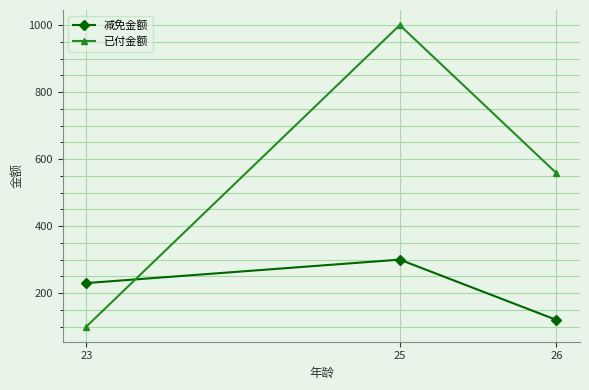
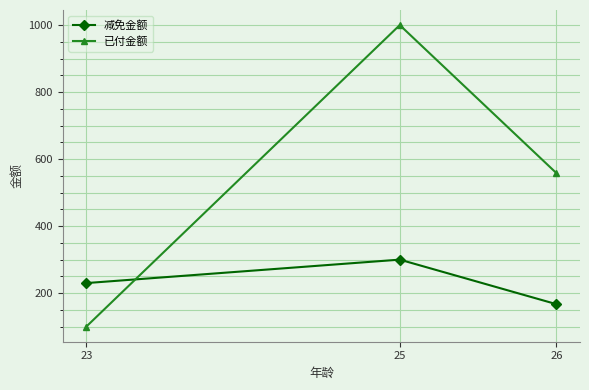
减免金额, 26: 120 -> 170
